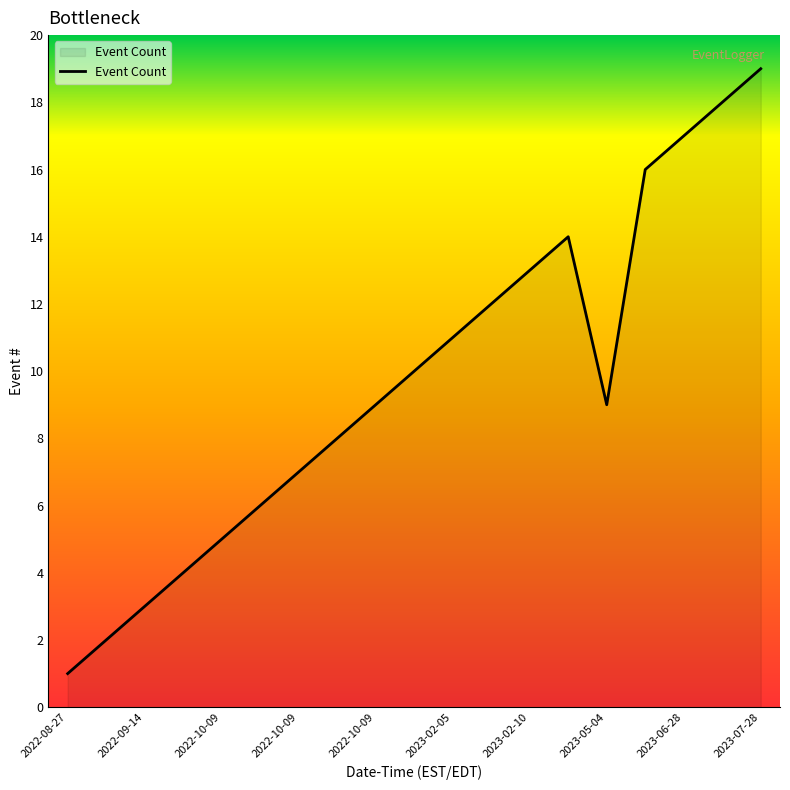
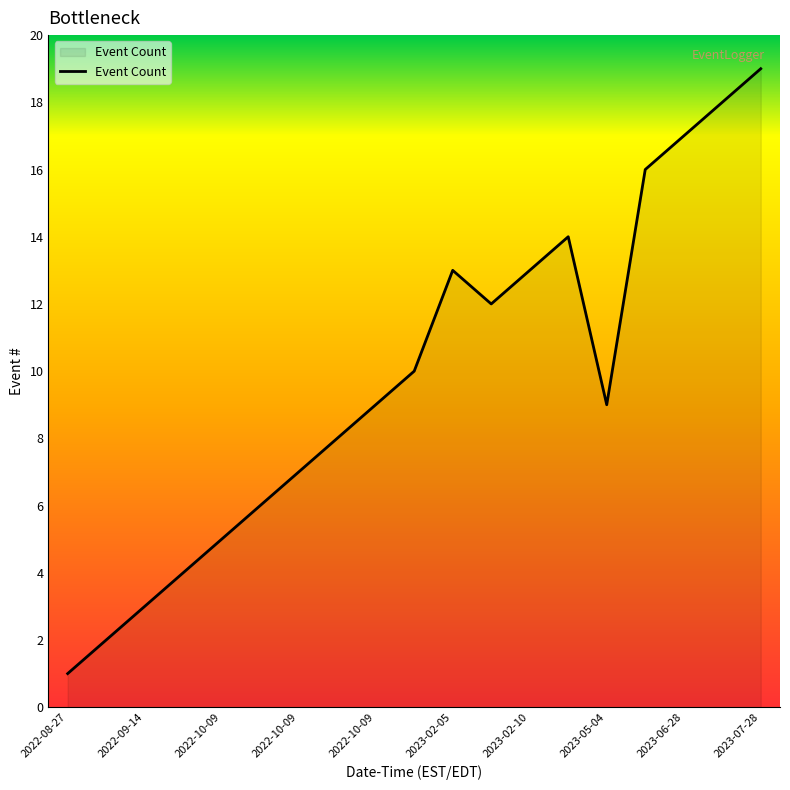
2023-02-05: 11 -> 13
